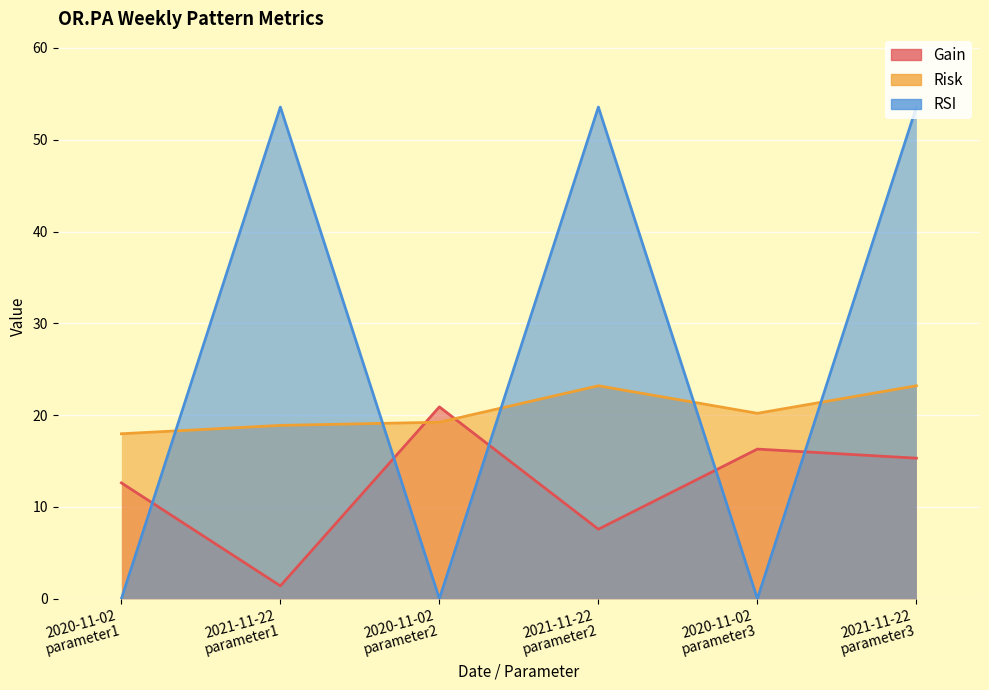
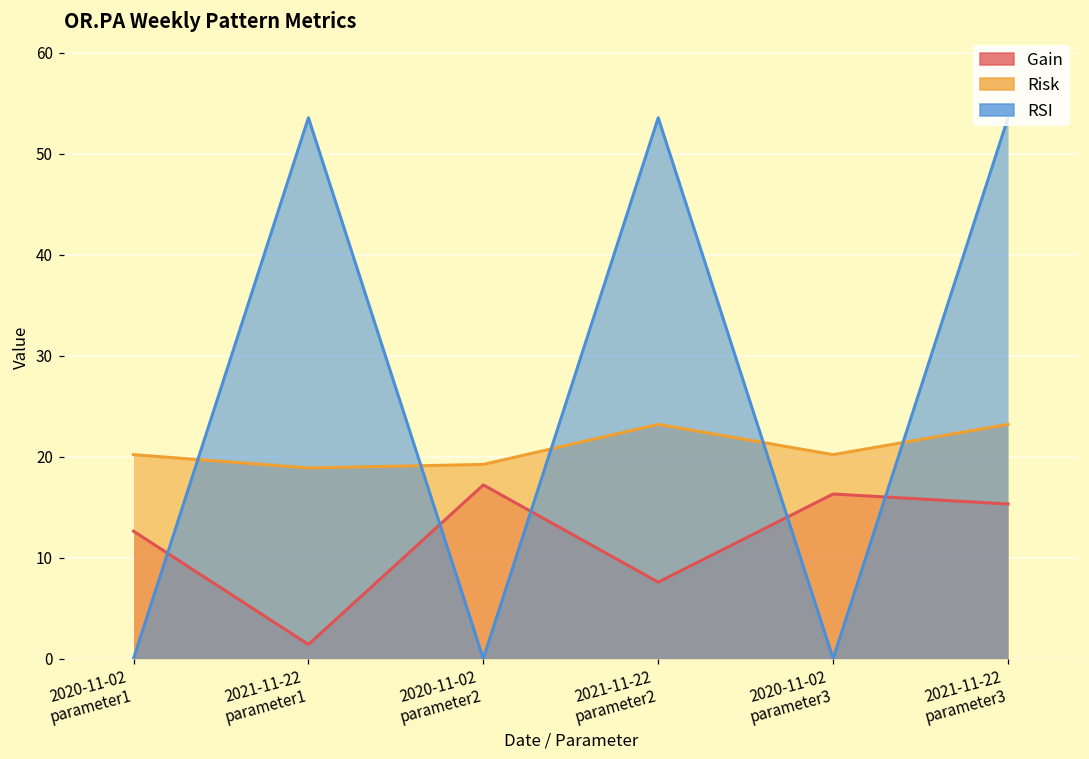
Risk, 2020-11-02 parameter1: 18 -> 20
Gain, 2020-11-02 parameter2: 21 -> 17
